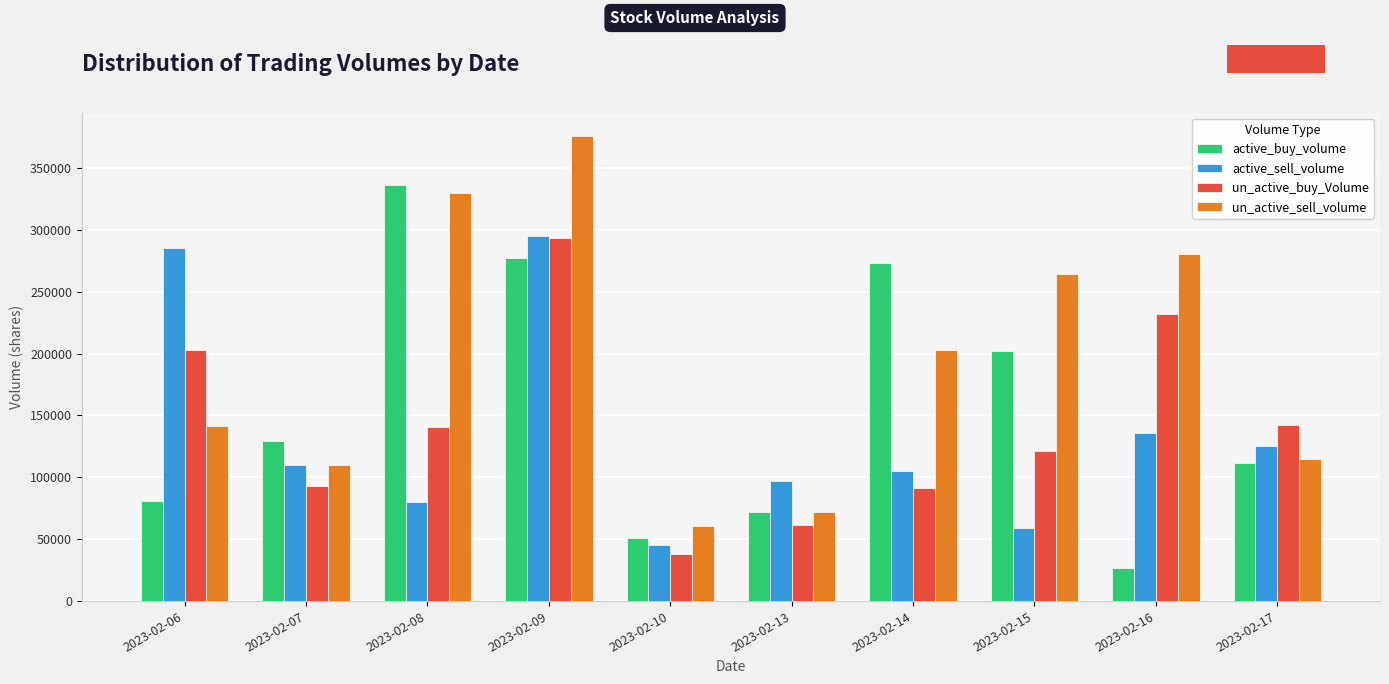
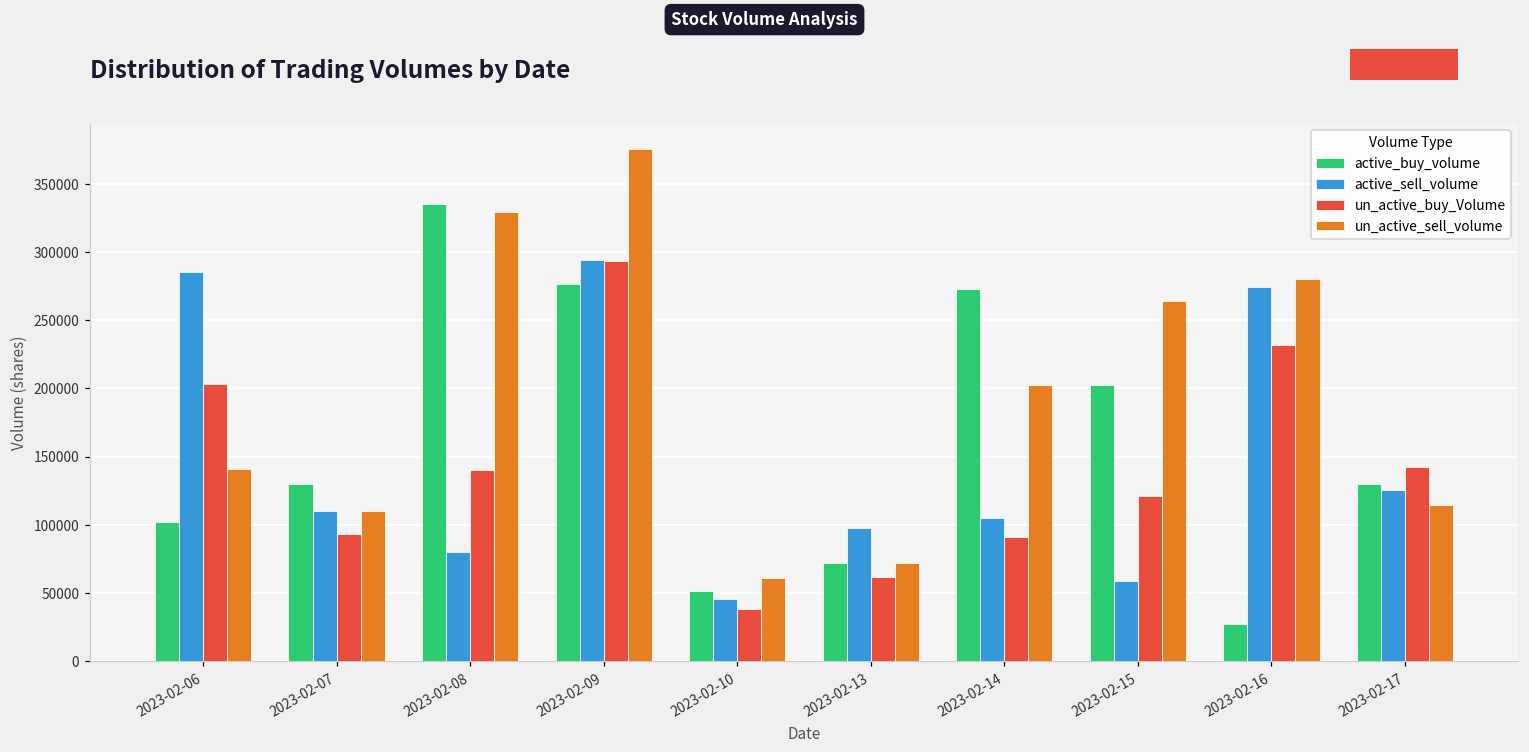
active_buy_volume, 2023-02-06: 81000 -> 102000
active_sell_volume, 2023-02-16: 136000 -> 275000
active_buy_volume, 2023-02-17: 112000 -> 130000
